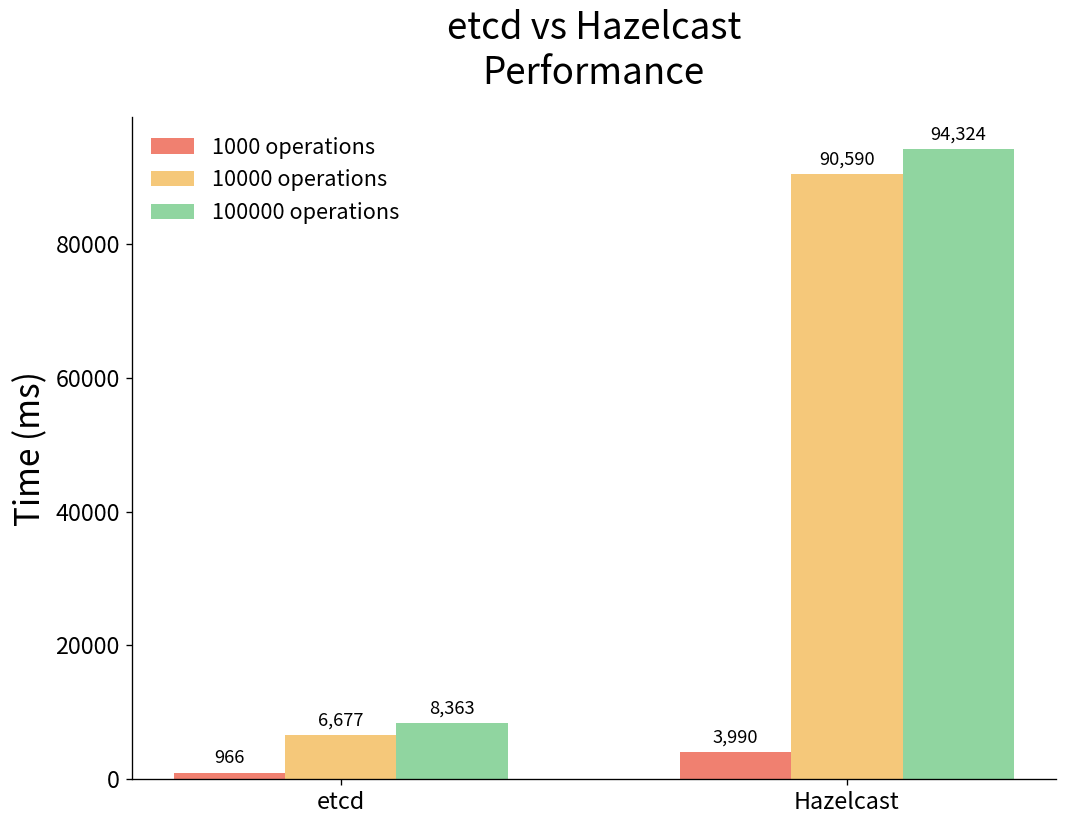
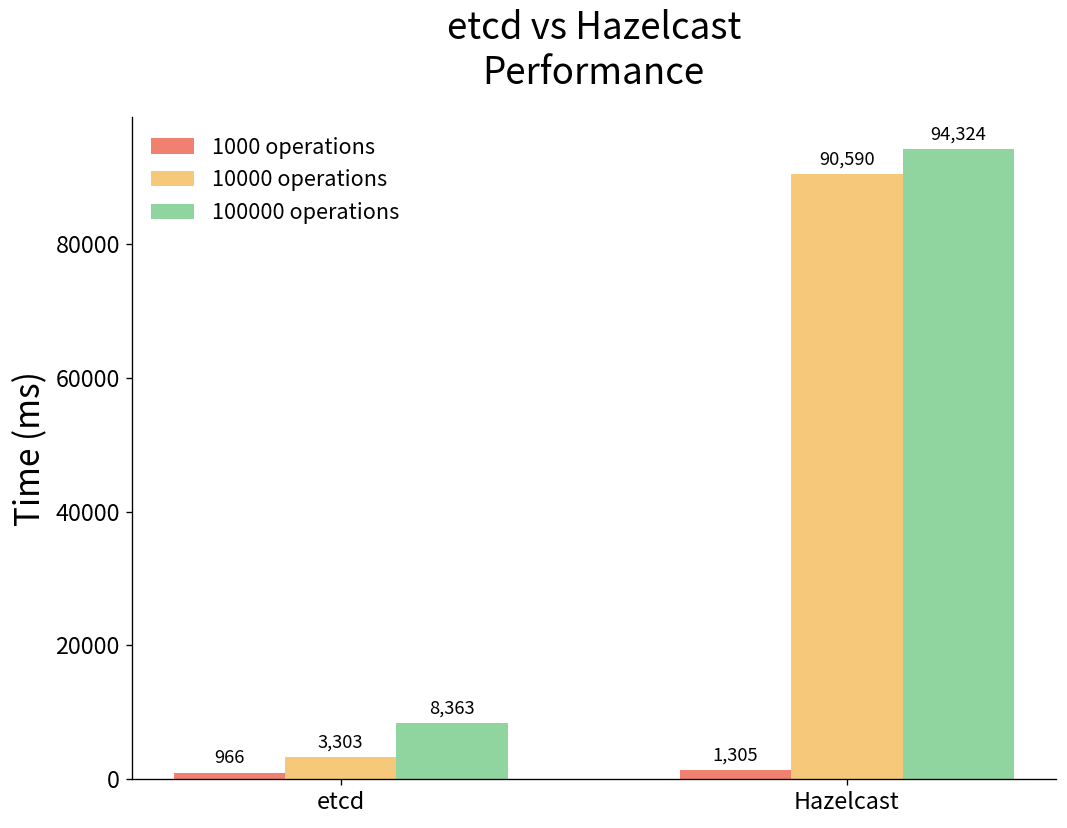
10000 operations, etcd: 6,677 -> 3,303
1000 operations, Hazelcast: 3,990 -> 1,305
